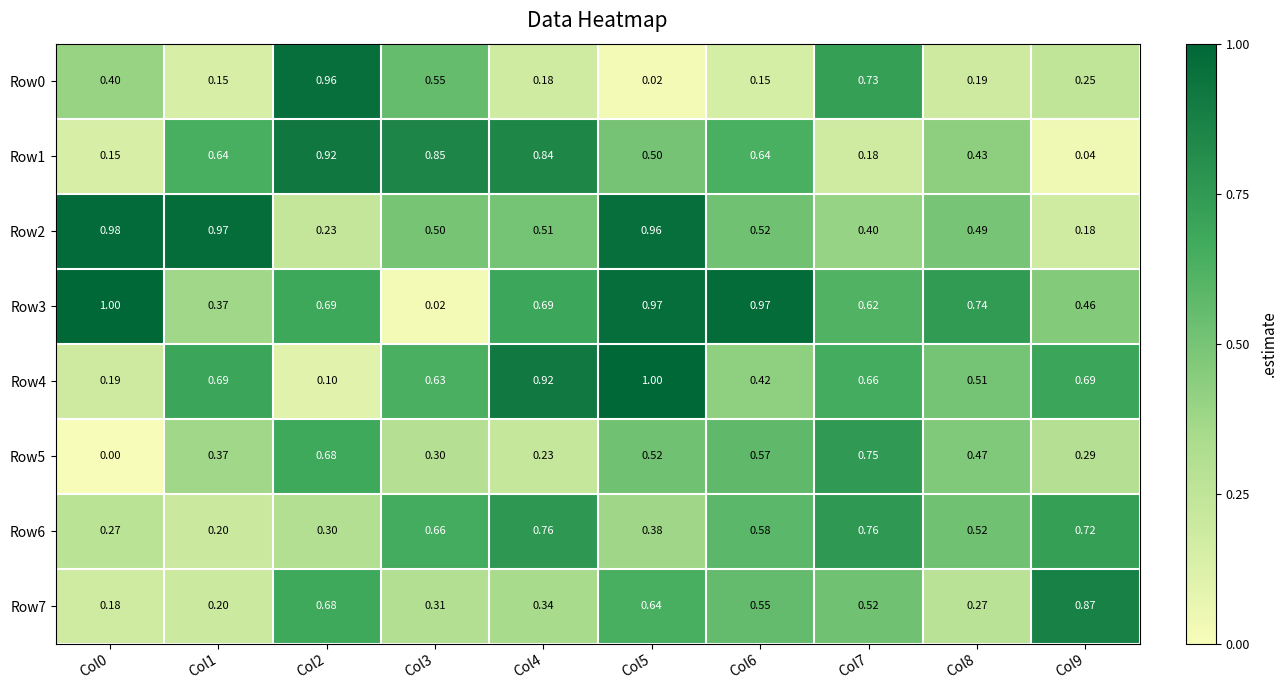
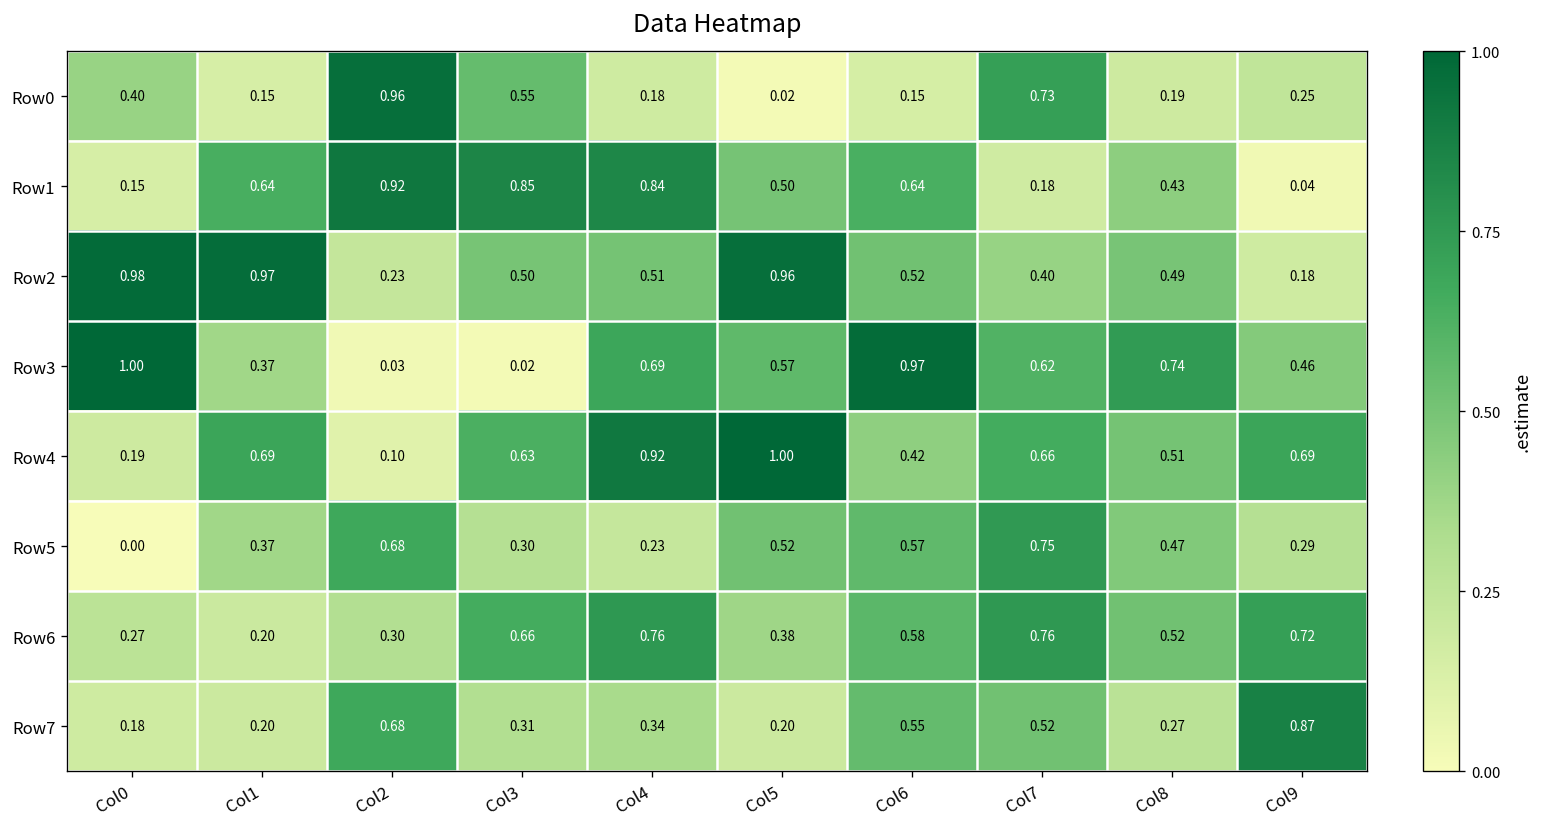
Row3, Col2: 0.69 -> 0.03
Row3, Col5: 0.97 -> 0.57
Row7, Col5: 0.64 -> 0.20
